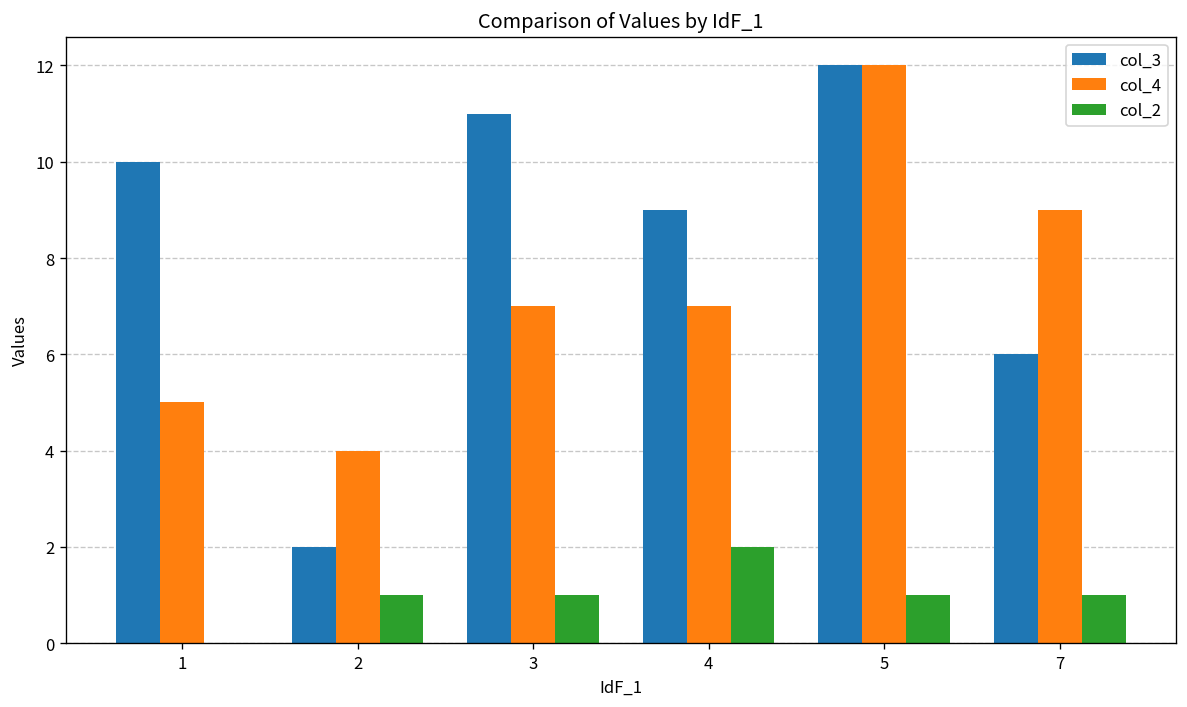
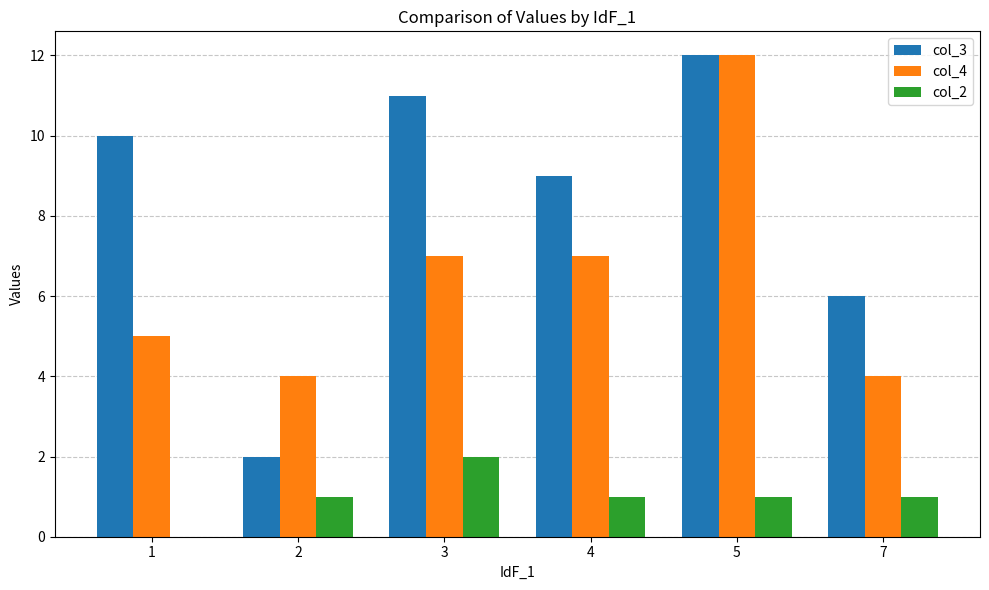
col_2, 3: 1 -> 2
col_2, 4: 2 -> 1
col_4, 7: 9 -> 4
